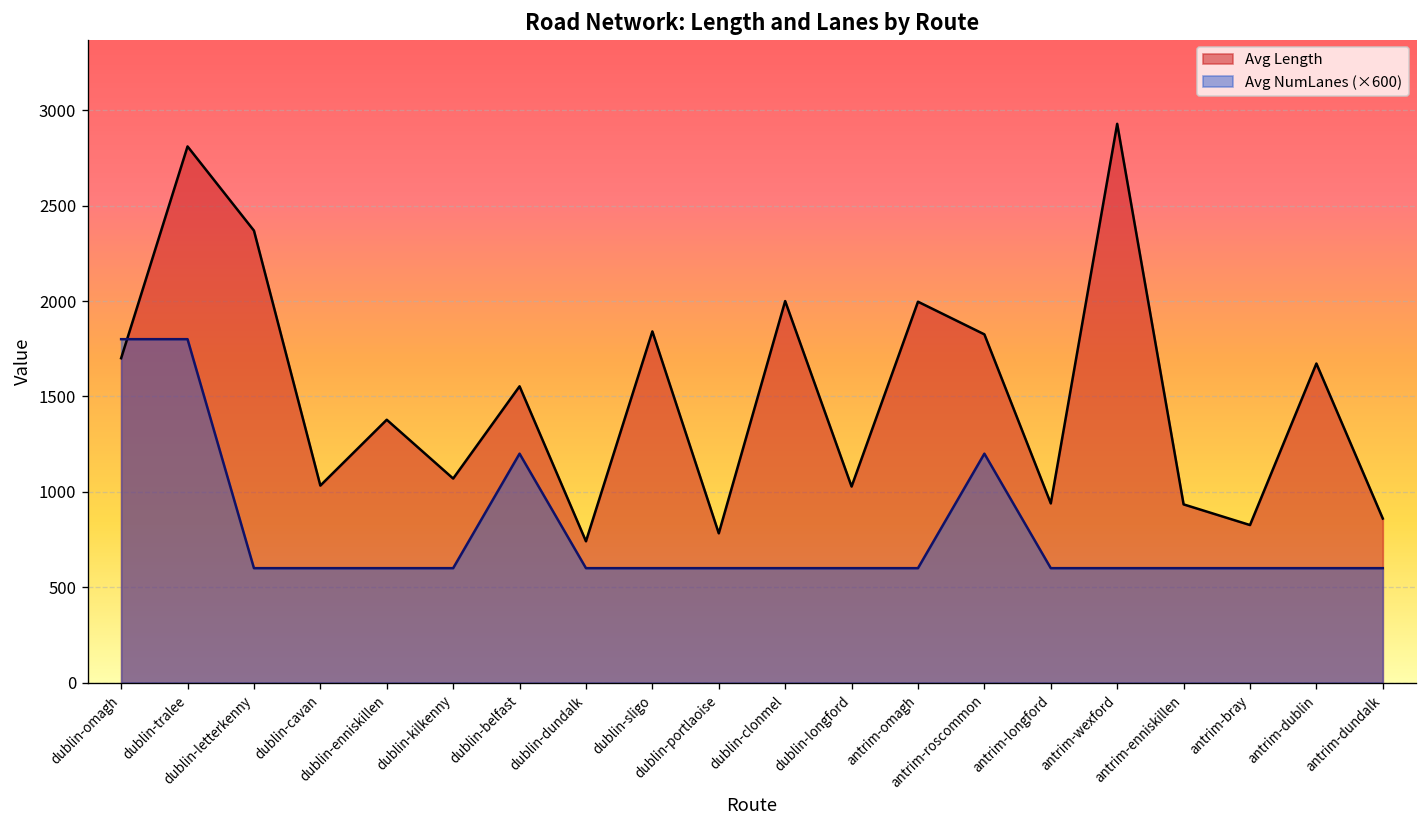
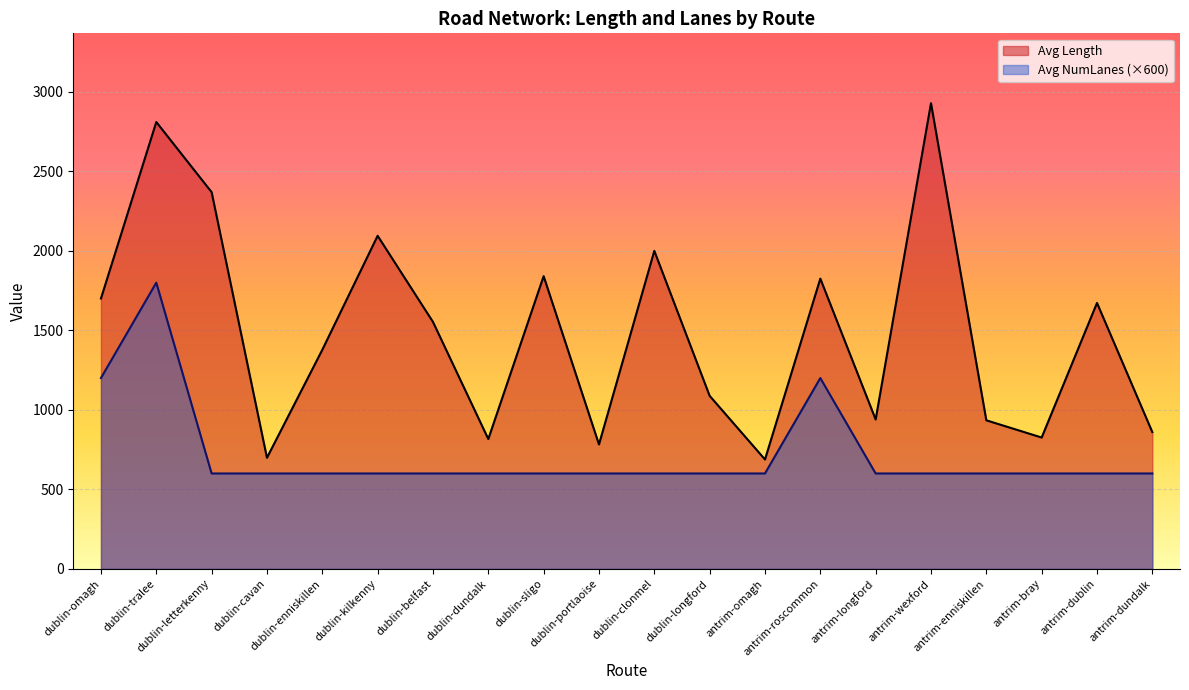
Avg NumLanes (×600), dublin-omagh: 1800 -> 1200
Avg Length, dublin-cavan: 1030 -> 700
Avg Length, dublin-kilkenny: 1070 -> 2090
Avg NumLanes (×600), dublin-belfast: 1200 -> 600
Avg Length, dublin-dundalk: 740 -> 820
Avg Length, dublin-longford: 1030 -> 1090
Avg Length, antrim-omagh: 2000 -> 690
